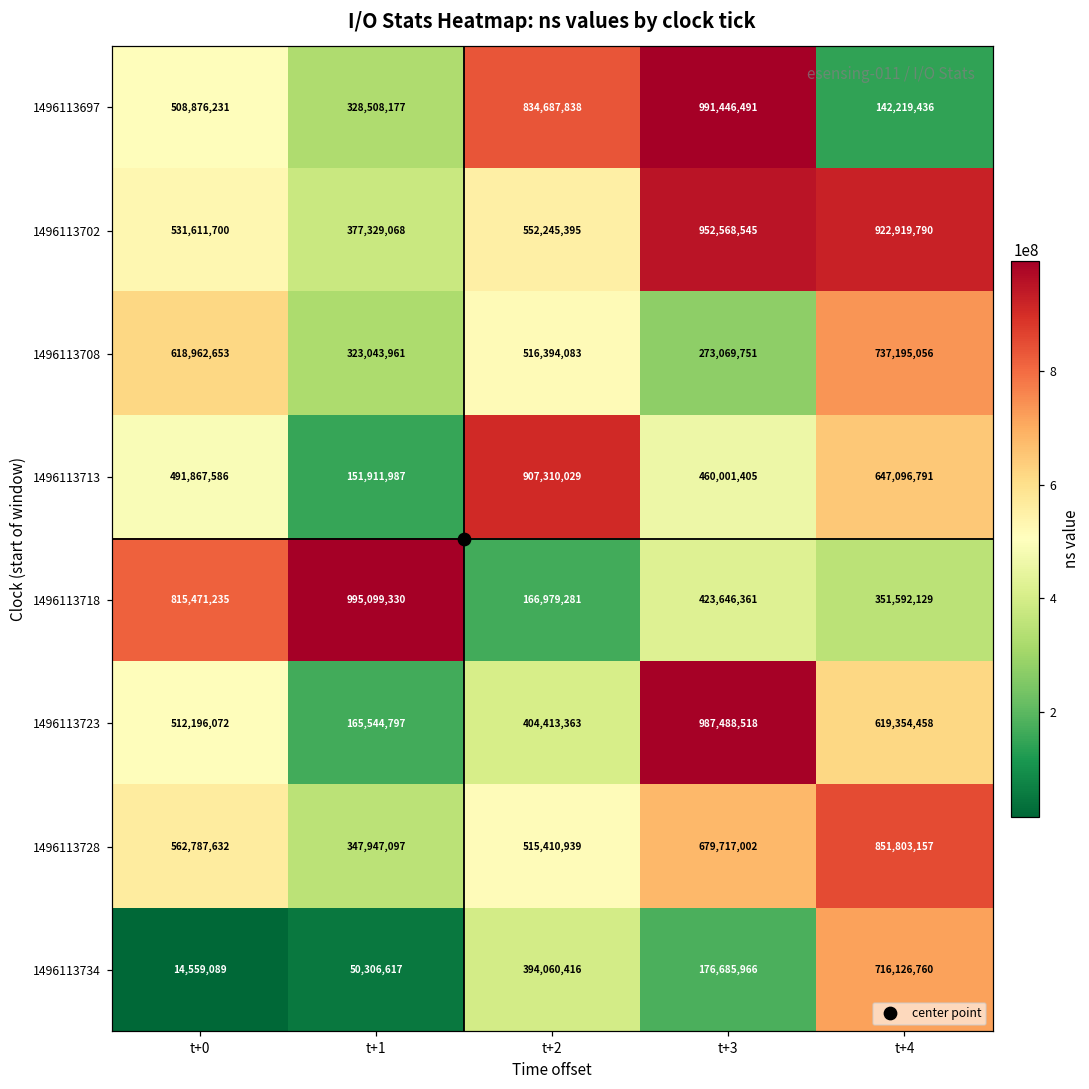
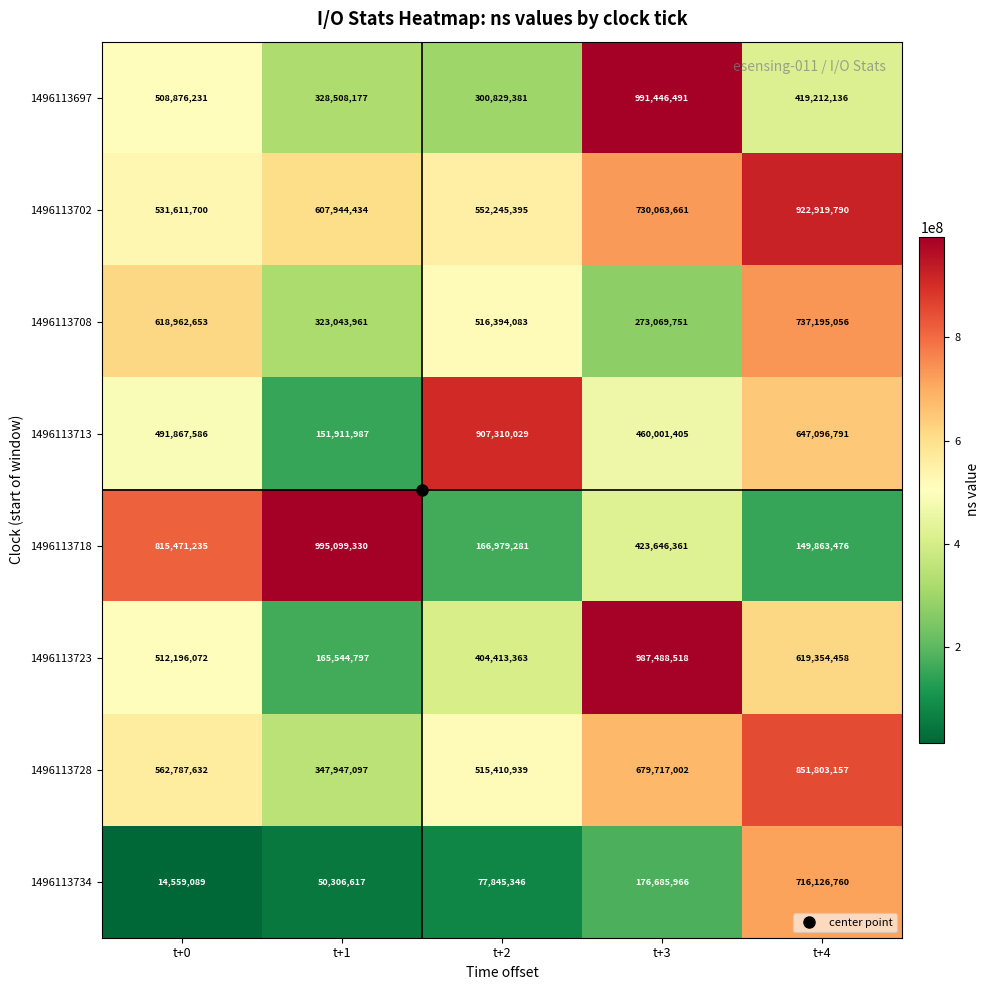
1496113697, t+2: 834,687,838 -> 300,829,381
1496113697, t+4: 142,219,436 -> 419,212,136
1496113702, t+1: 377,329,068 -> 607,944,434
1496113702, t+3: 952,568,545 -> 730,063,661
1496113718, t+4: 351,592,129 -> 149,863,476
1496113734, t+2: 394,060,416 -> 77,845,346
